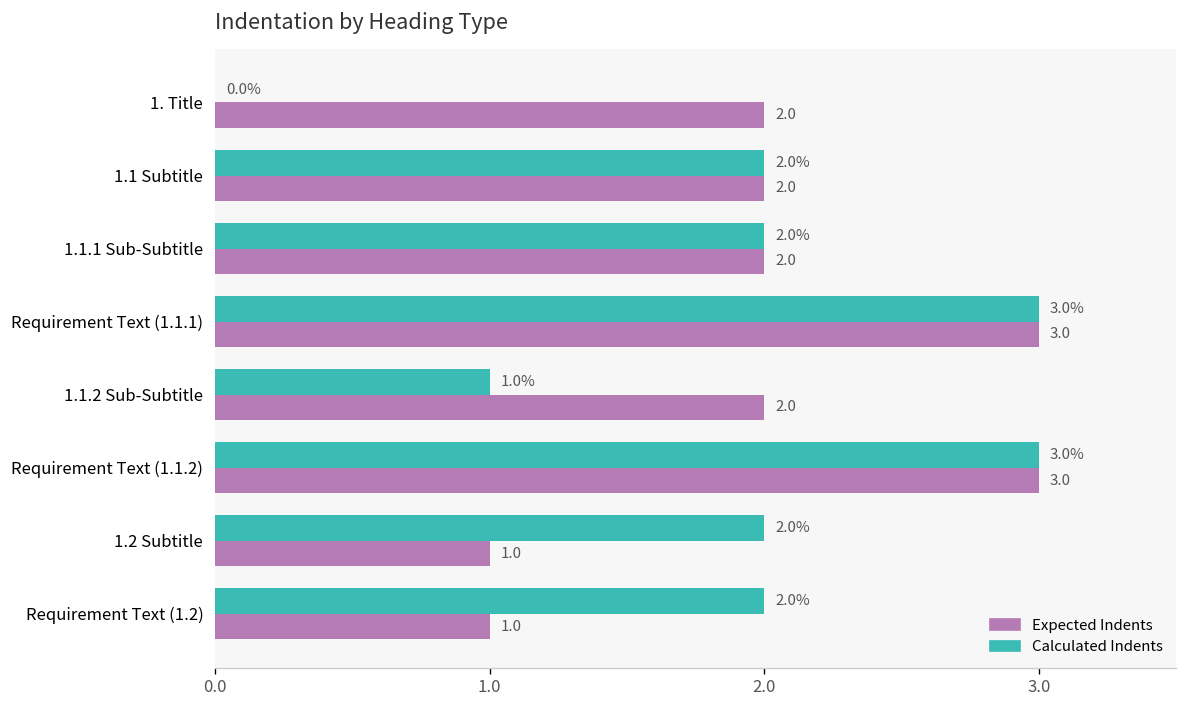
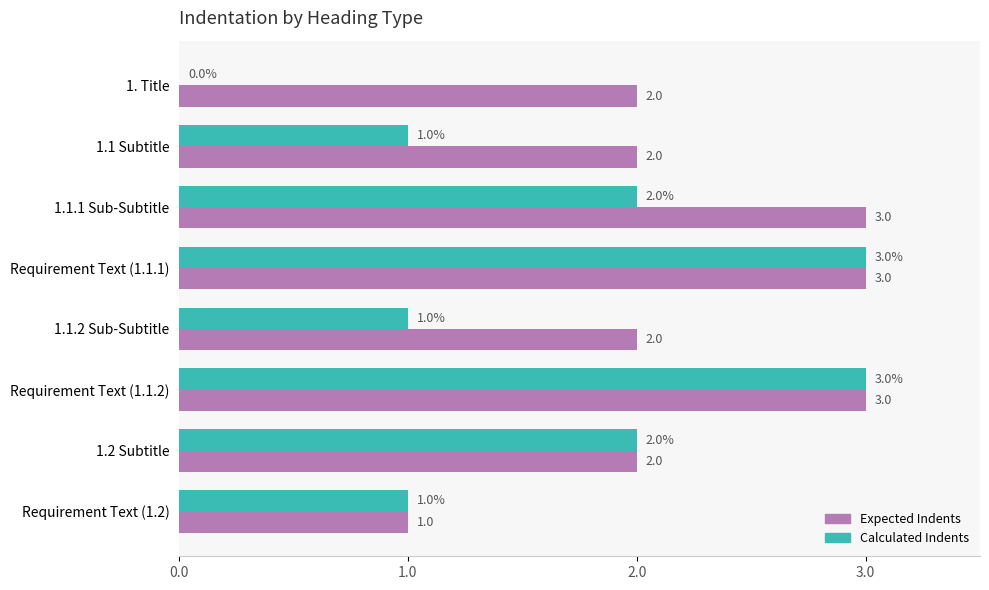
Calculated Indents, 1.1 Subtitle: 2.0% -> 1.0%
Expected Indents, 1.1.1 Sub-Subtitle: 2.0 -> 3.0
Expected Indents, 1.2 Subtitle: 1.0 -> 2.0
Calculated Indents, Requirement Text (1.2): 2.0% -> 1.0%
